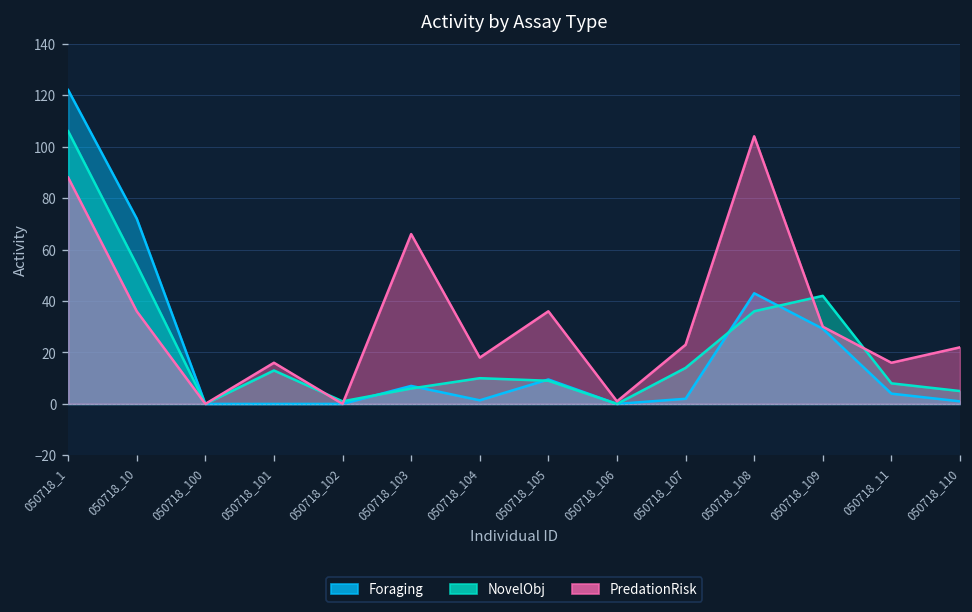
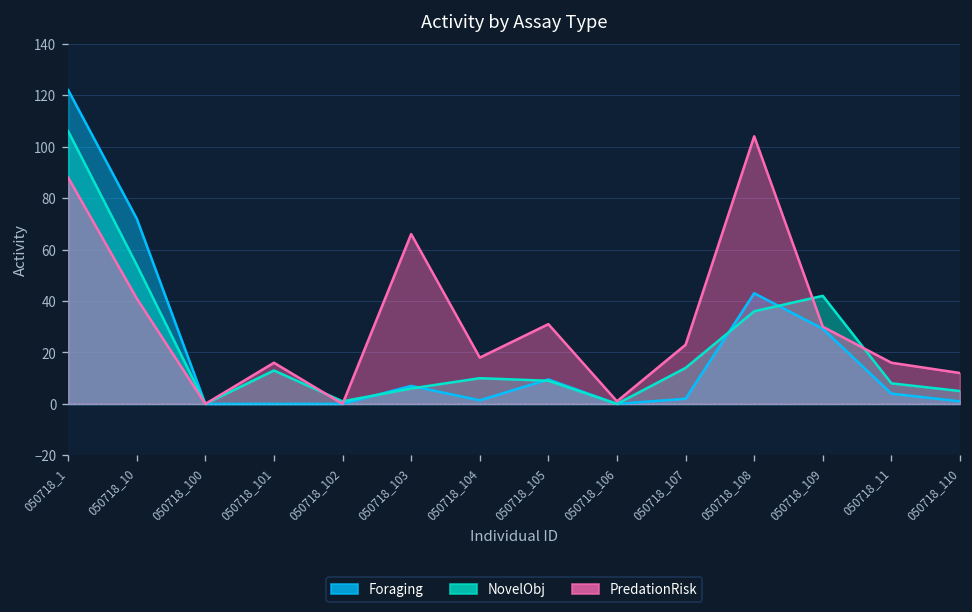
PredationRisk, 050718_10: 36 -> 41
PredationRisk, 050718_105: 36 -> 31
PredationRisk, 050718_110: 22 -> 12
